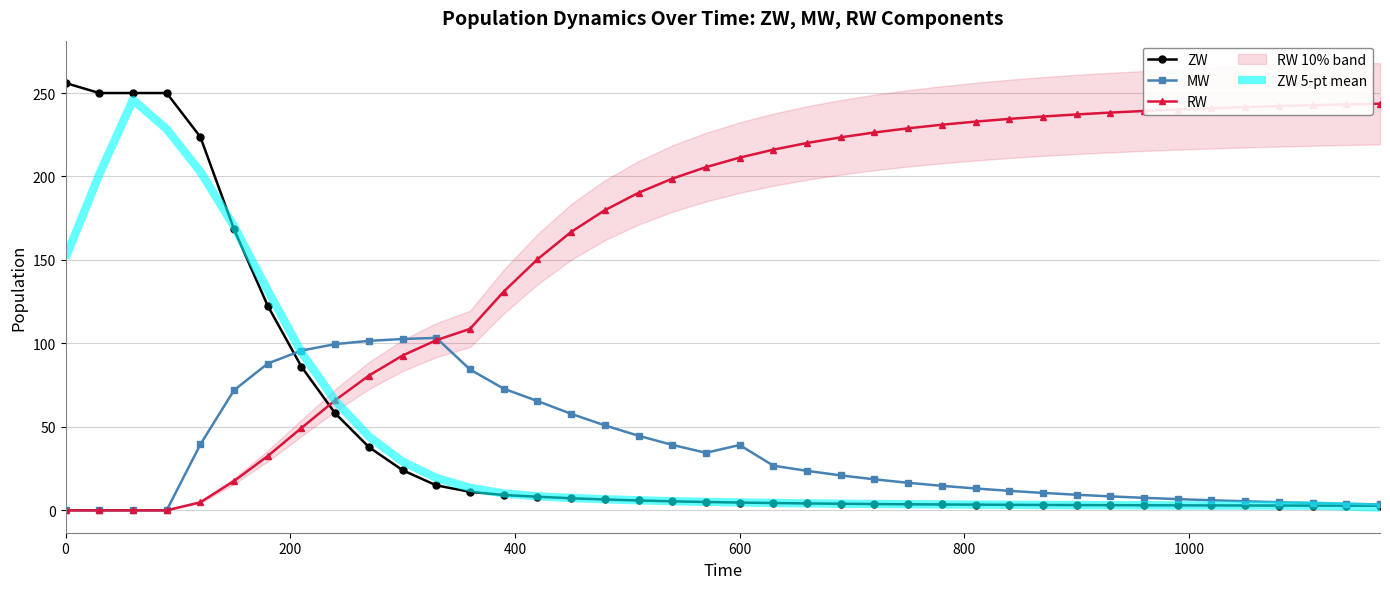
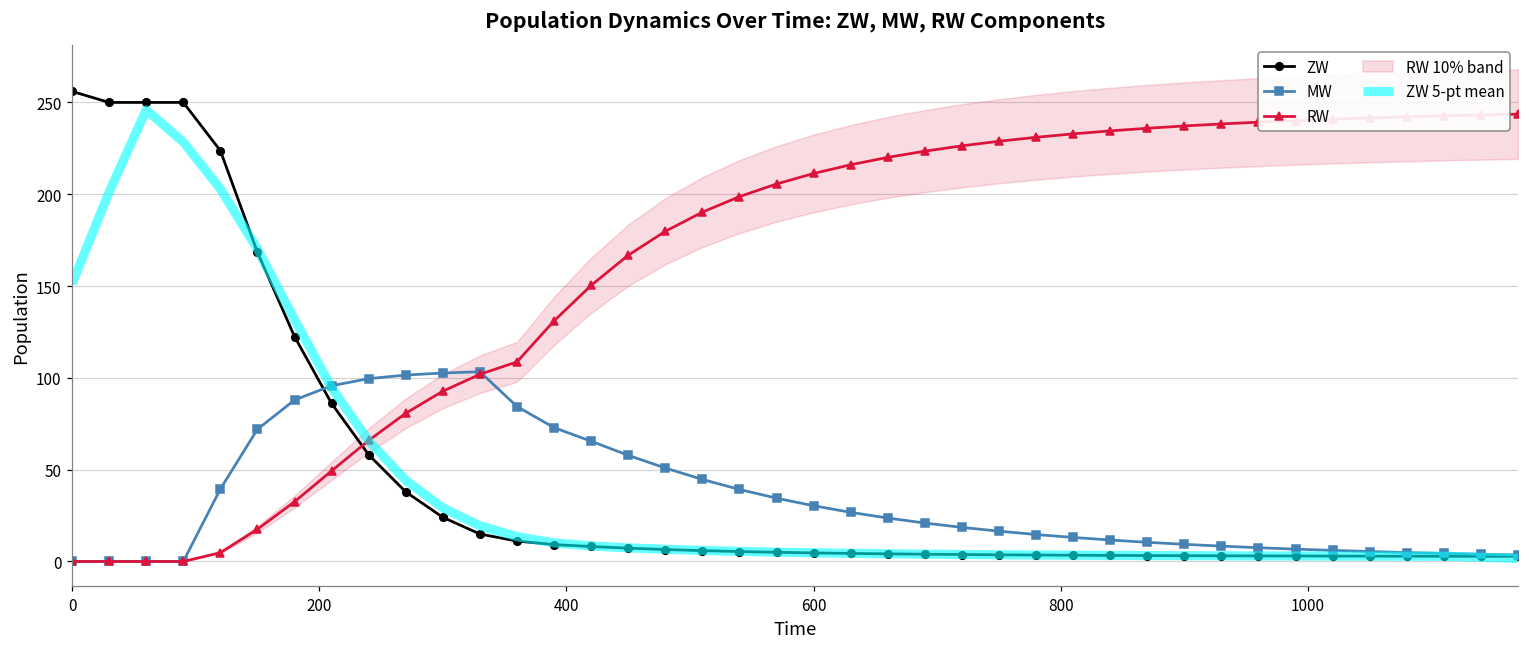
MW, 600: 39 -> 30
